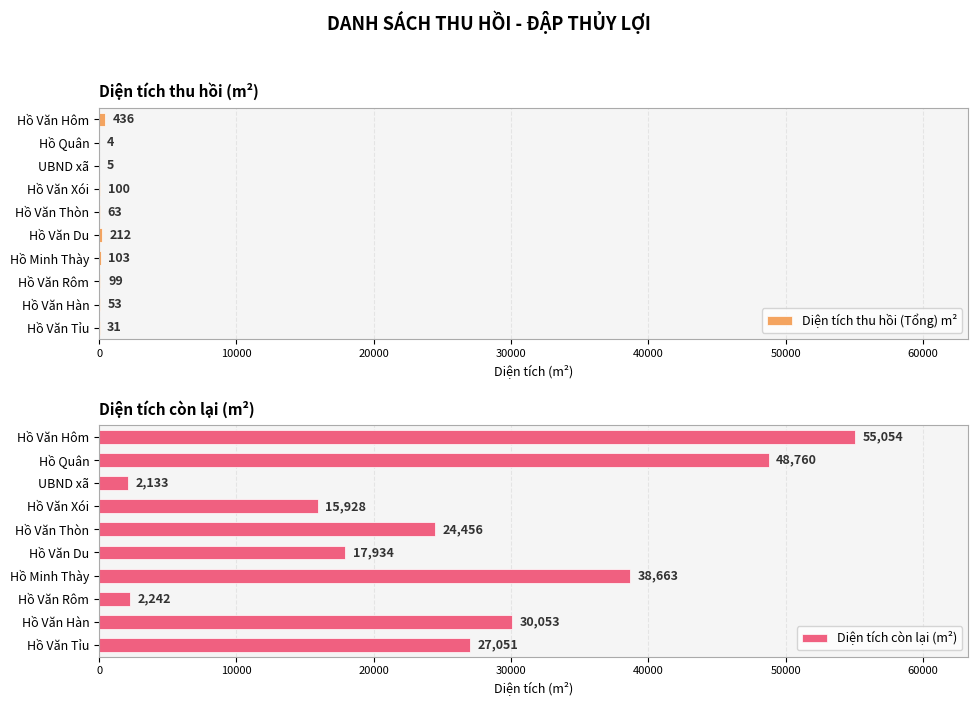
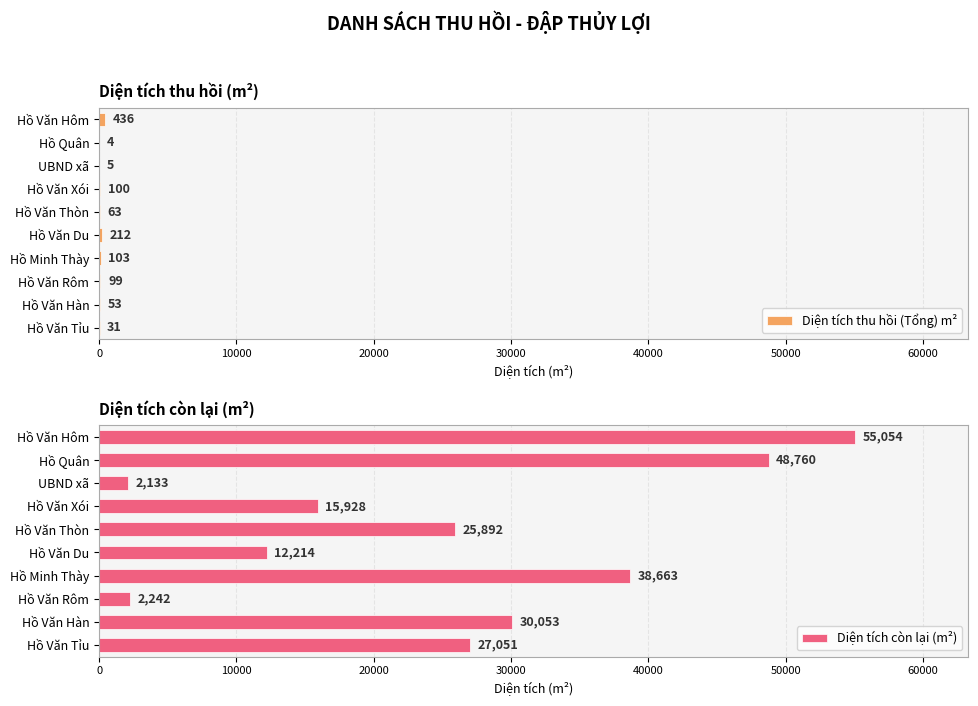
Diện tích còn lại (m²), Hồ Văn Thòn: 24,456 -> 25,892
Diện tích còn lại (m²), Hồ Văn Du: 17,934 -> 12,214
